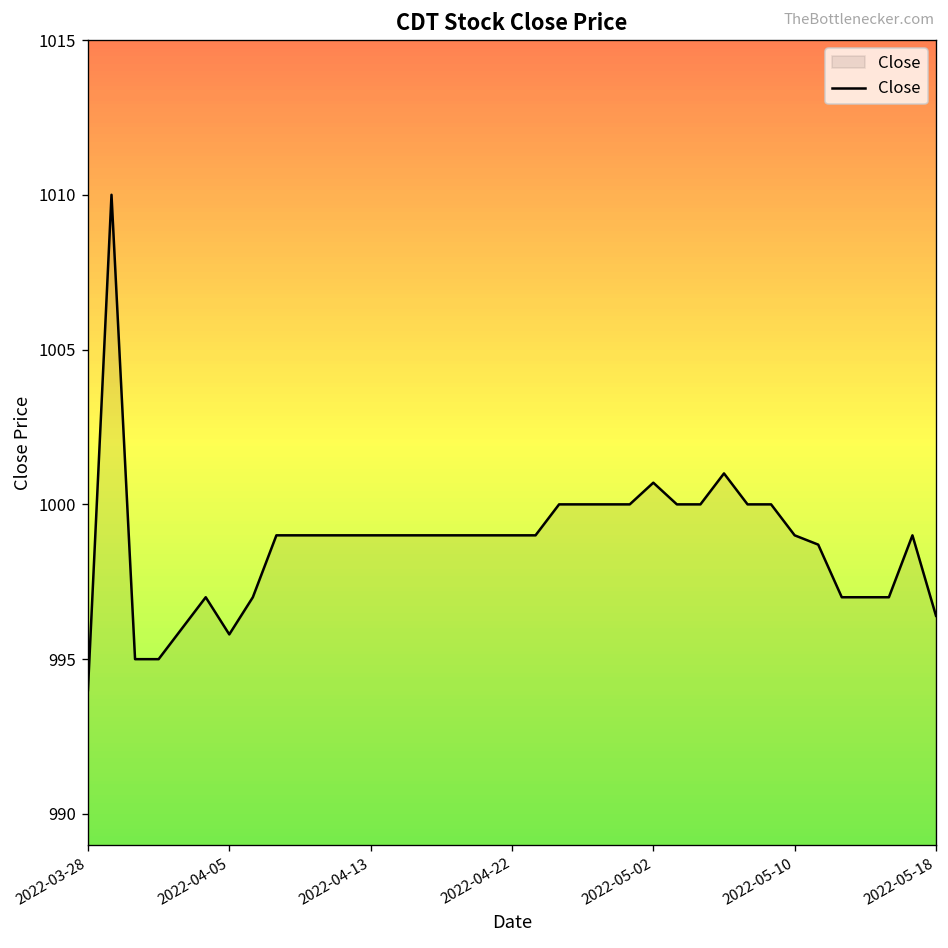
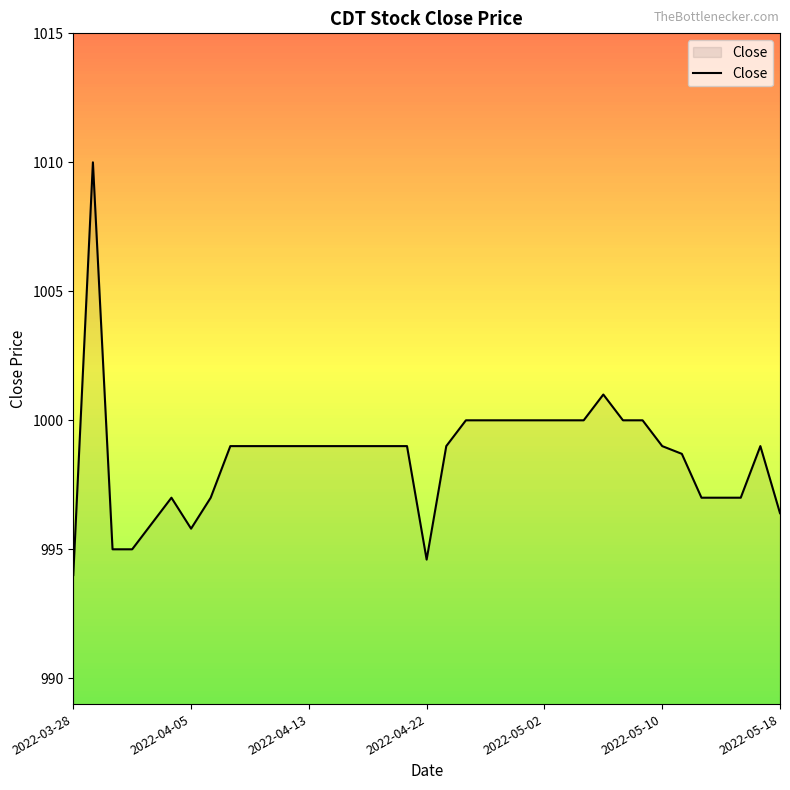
2022-04-22: 999.0 -> 994.6
2022-05-02: 1000.7 -> 1000.0
